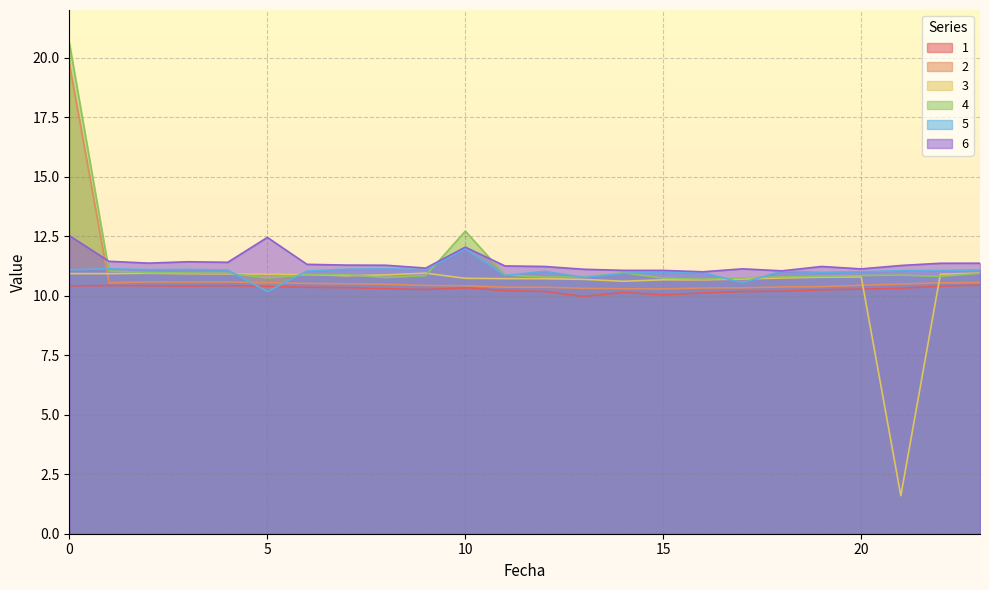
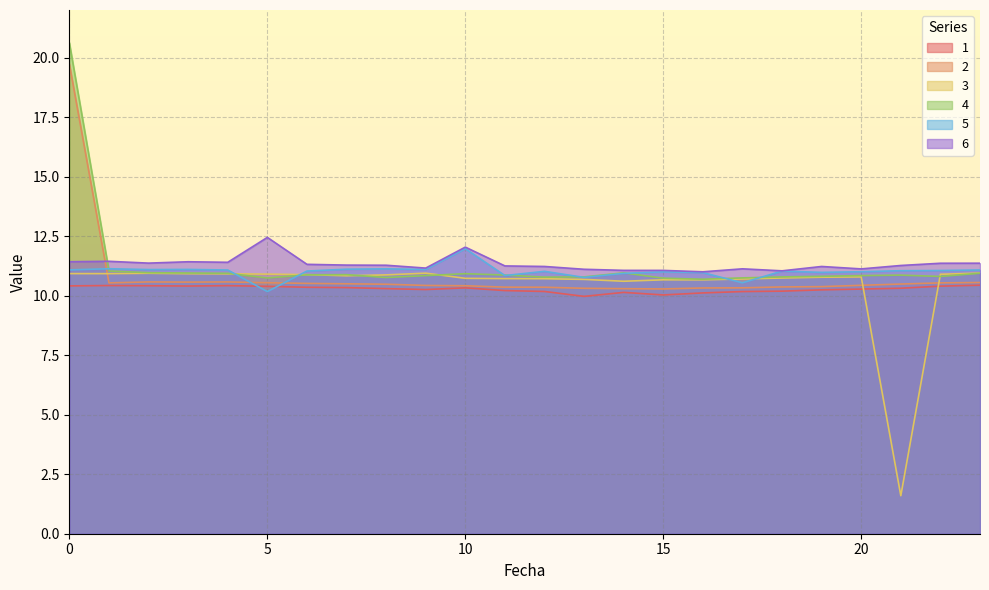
6, 0: 12.5 -> 11.4
4, 10: 12.7 -> 10.9
